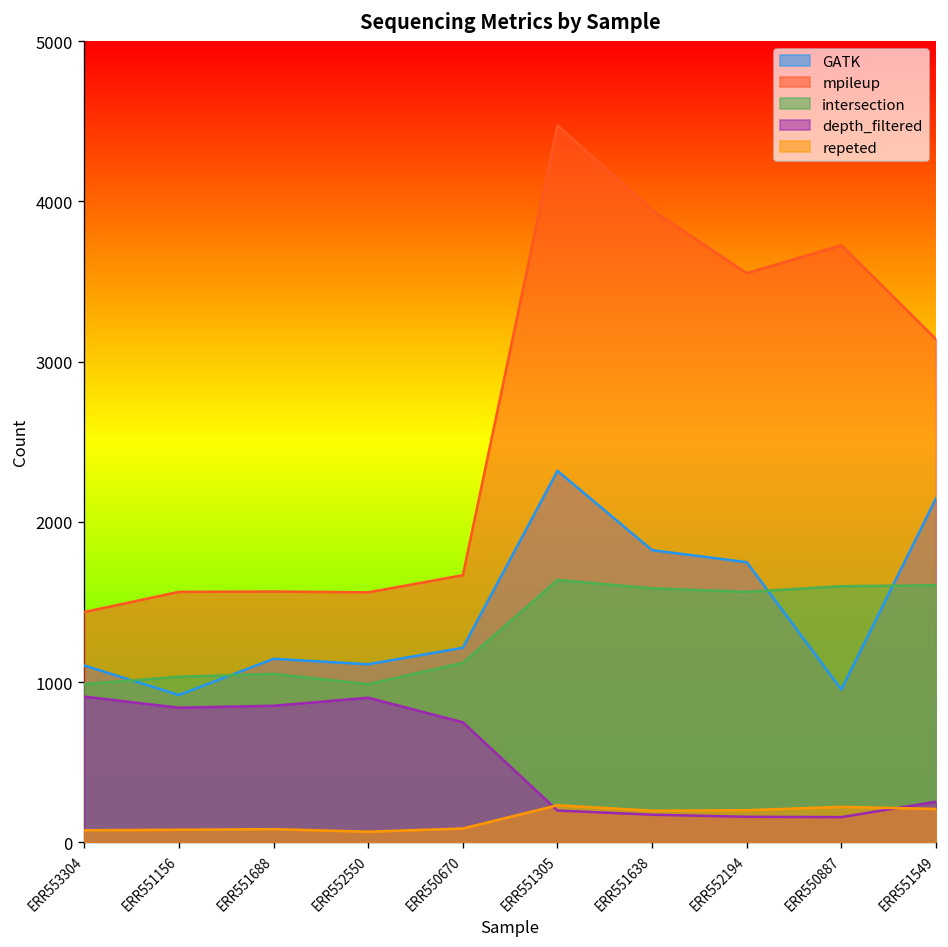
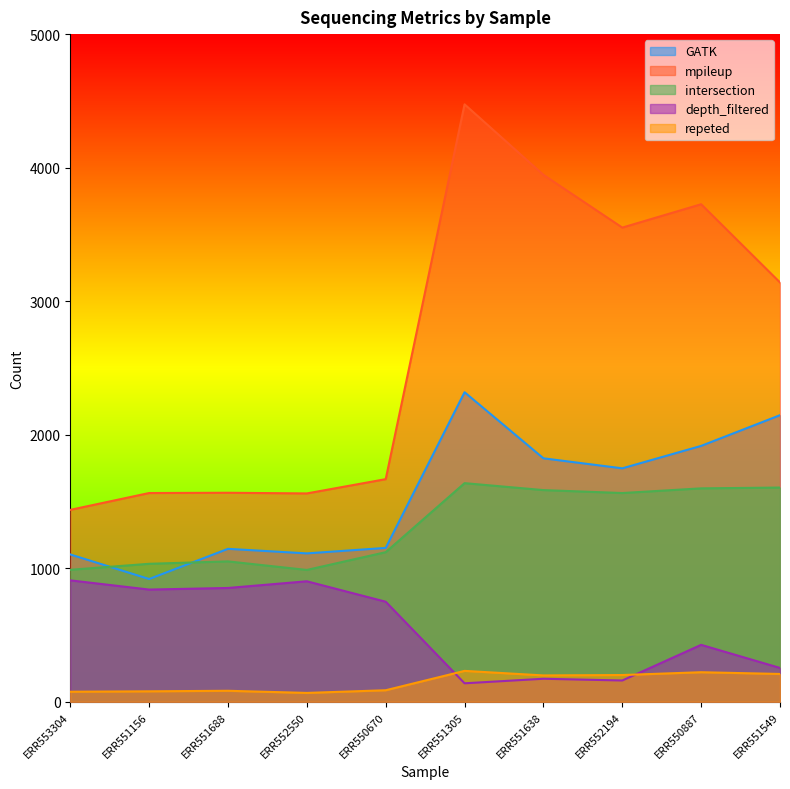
GATK, ERR550670: 1210 -> 1150
depth_filtered, ERR551305: 200 -> 140
GATK, ERR550887: 950 -> 1920
depth_filtered, ERR550887: 160 -> 430
